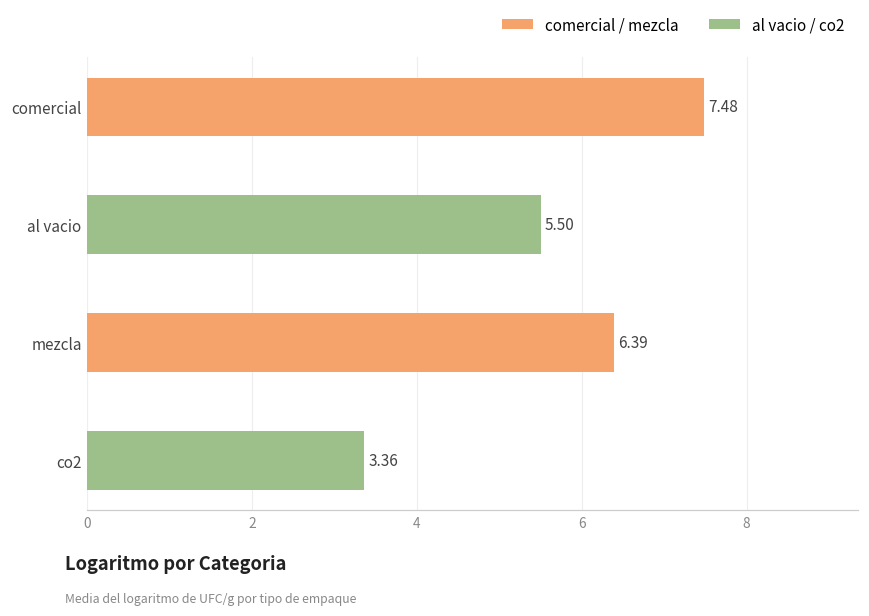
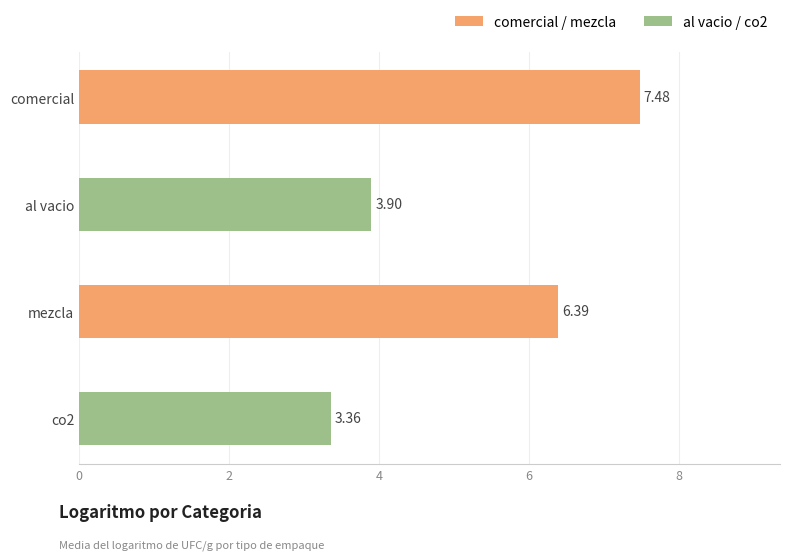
al vacio: 5.50 -> 3.90
